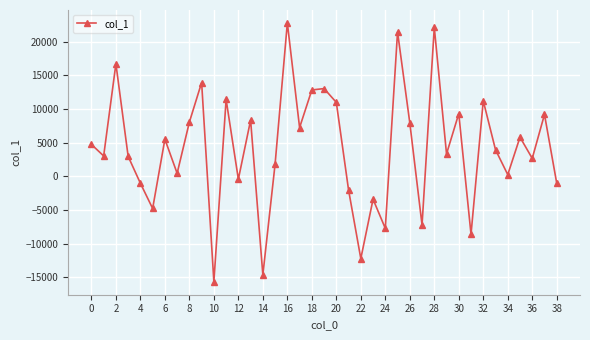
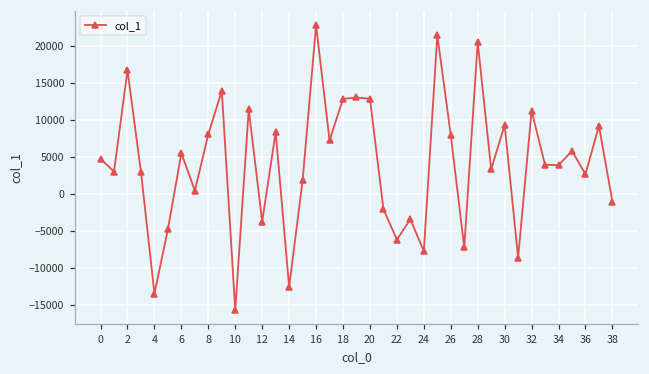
4: -1000 -> -13000
12: 0 -> -4000
14: -15000 -> -13000
20: 11000 -> 13000
22: -12000 -> -6000
28: 22000 -> 20000
34: 0 -> 4000
